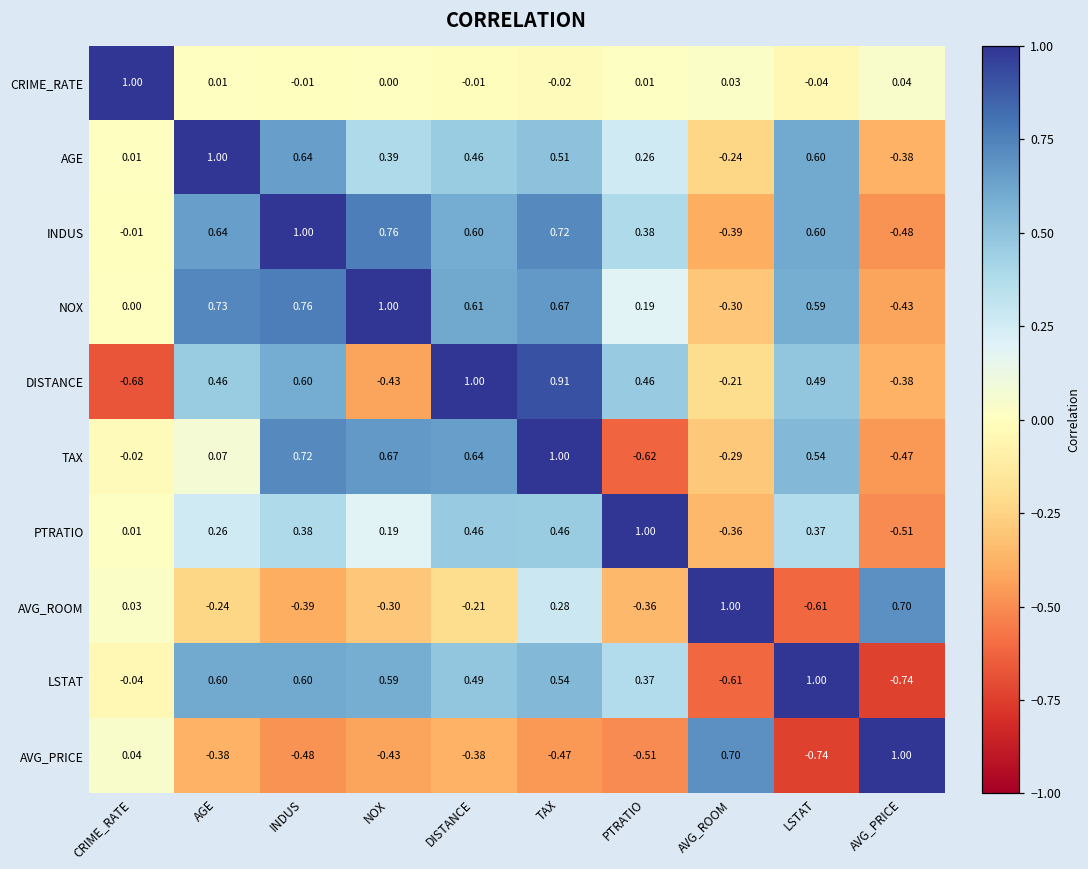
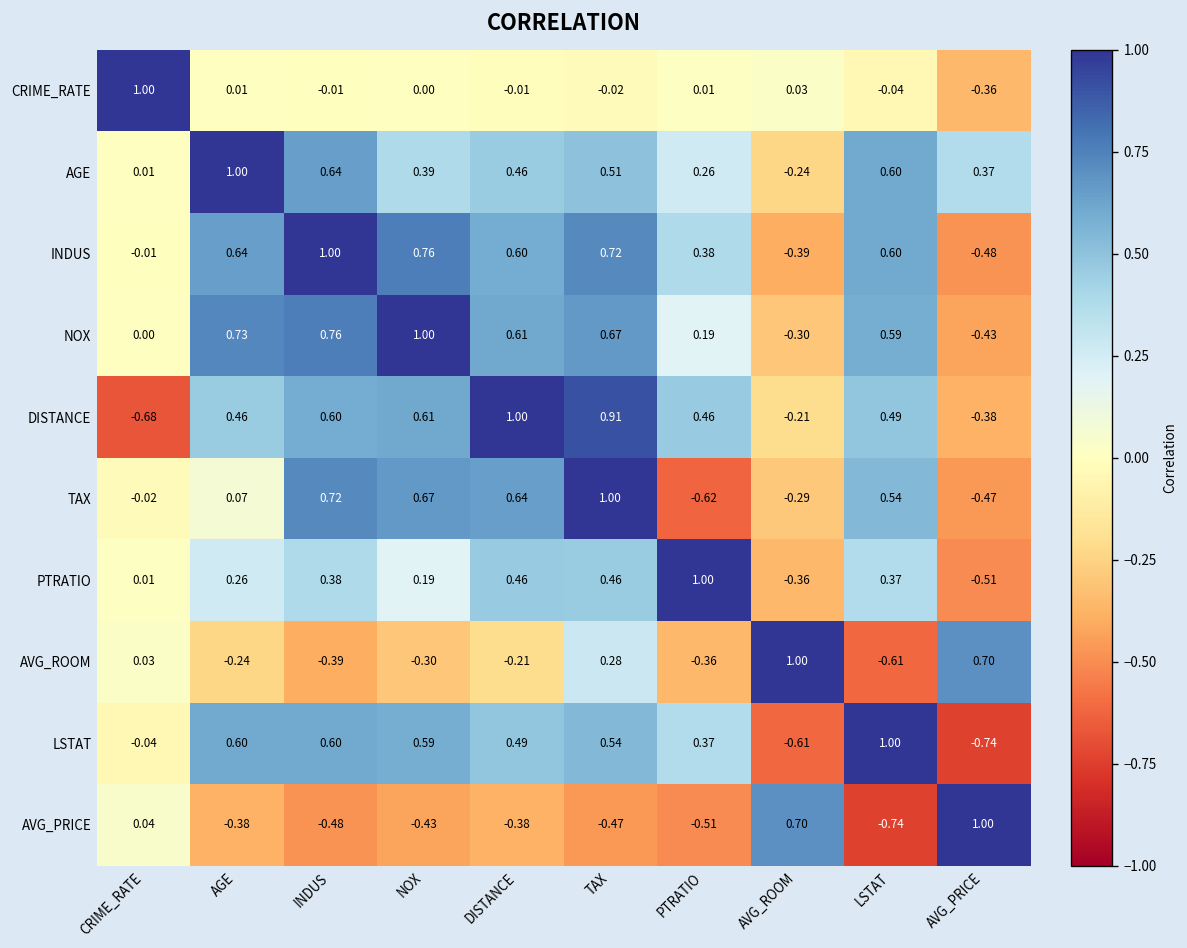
CRIME_RATE, AVG_PRICE: 0.04 -> -0.36
AGE, AVG_PRICE: -0.38 -> 0.37
DISTANCE, NOX: -0.43 -> 0.61
